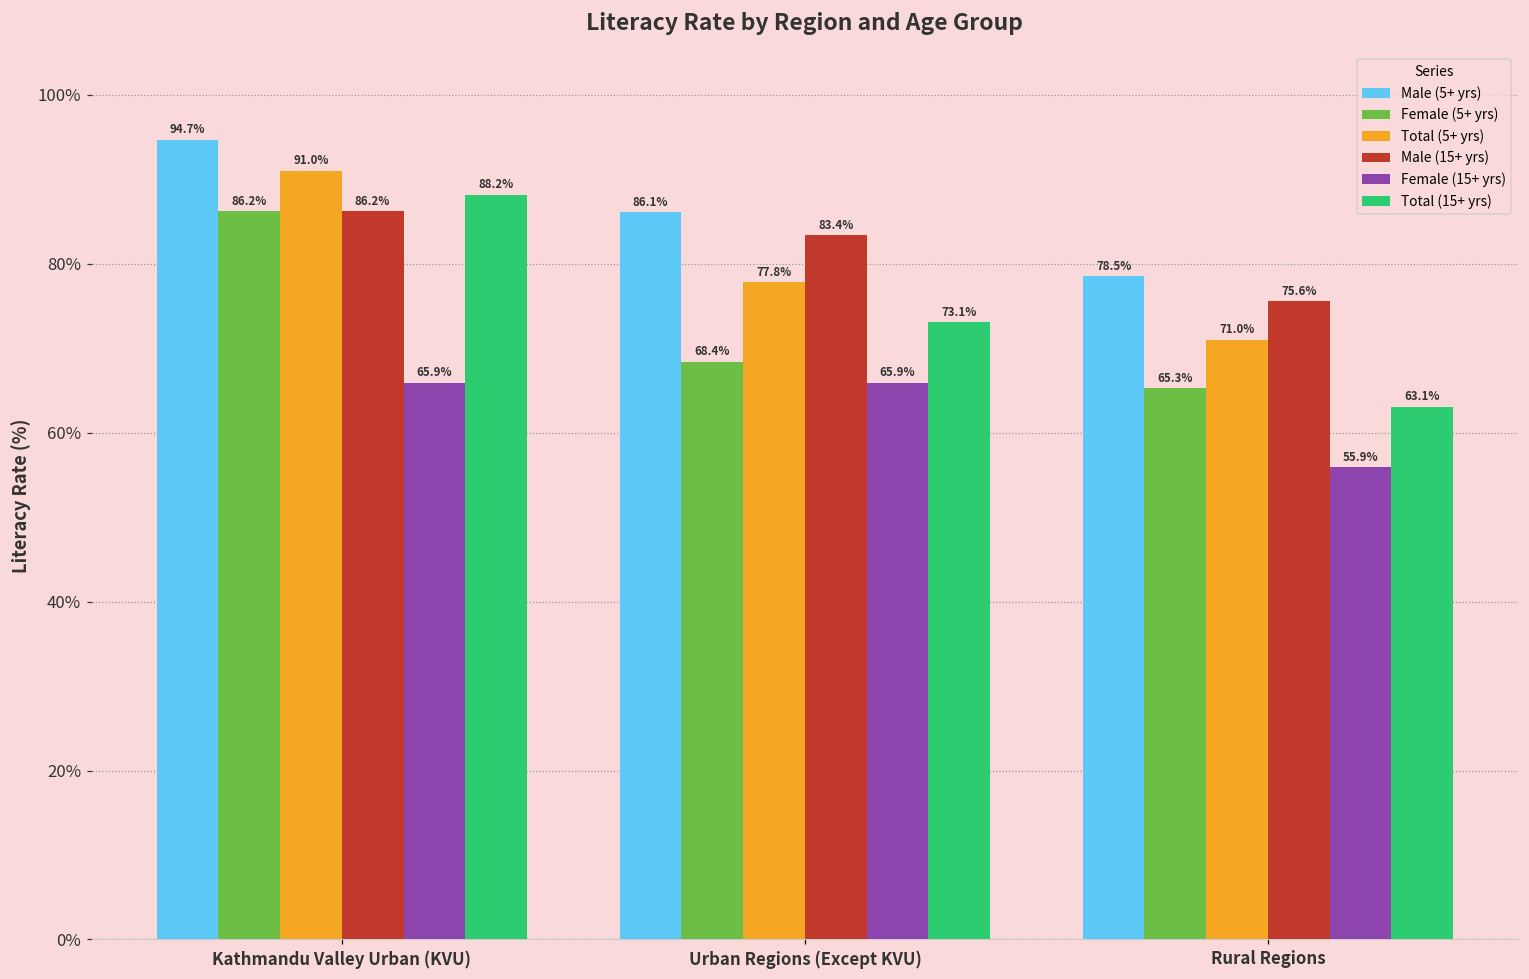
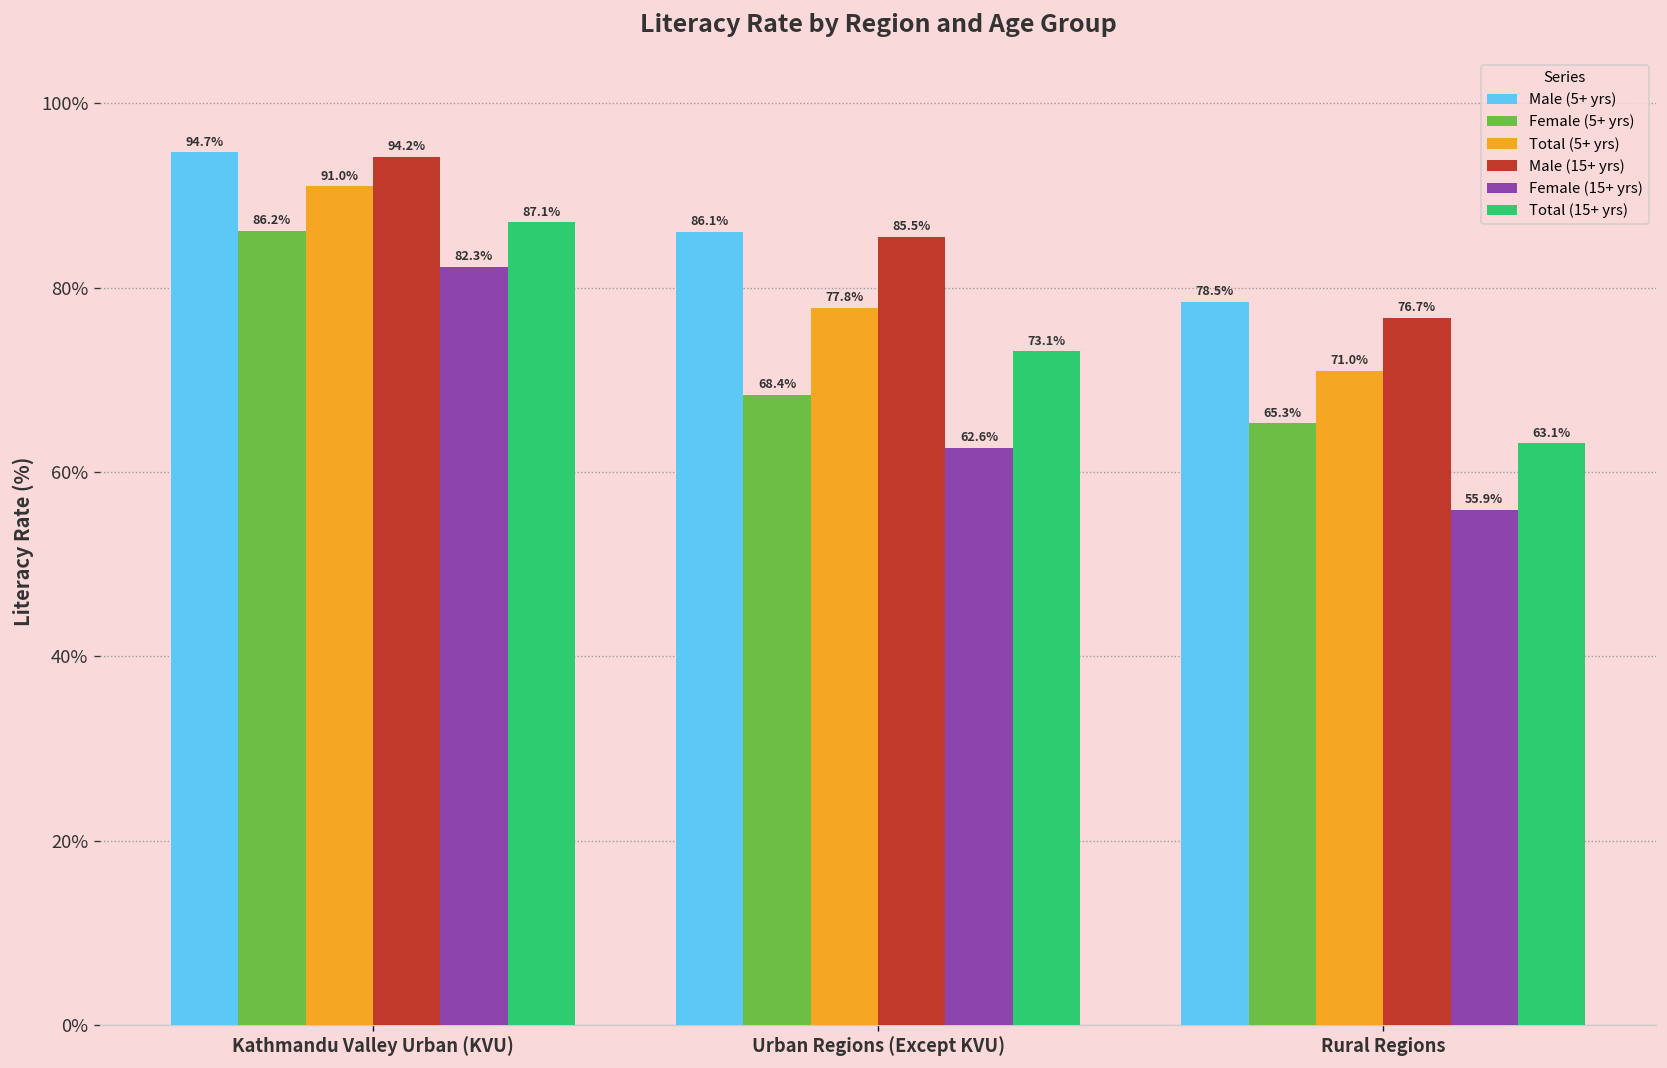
Male (15+ yrs), Kathmandu Valley Urban (KVU): 86.2% -> 94.2%
Female (15+ yrs), Kathmandu Valley Urban (KVU): 65.9% -> 82.3%
Total (15+ yrs), Kathmandu Valley Urban (KVU): 88.2% -> 87.1%
Male (15+ yrs), Urban Regions (Except KVU): 83.4% -> 85.5%
Female (15+ yrs), Urban Regions (Except KVU): 65.9% -> 62.6%
Male (15+ yrs), Rural Regions: 75.6% -> 76.7%
